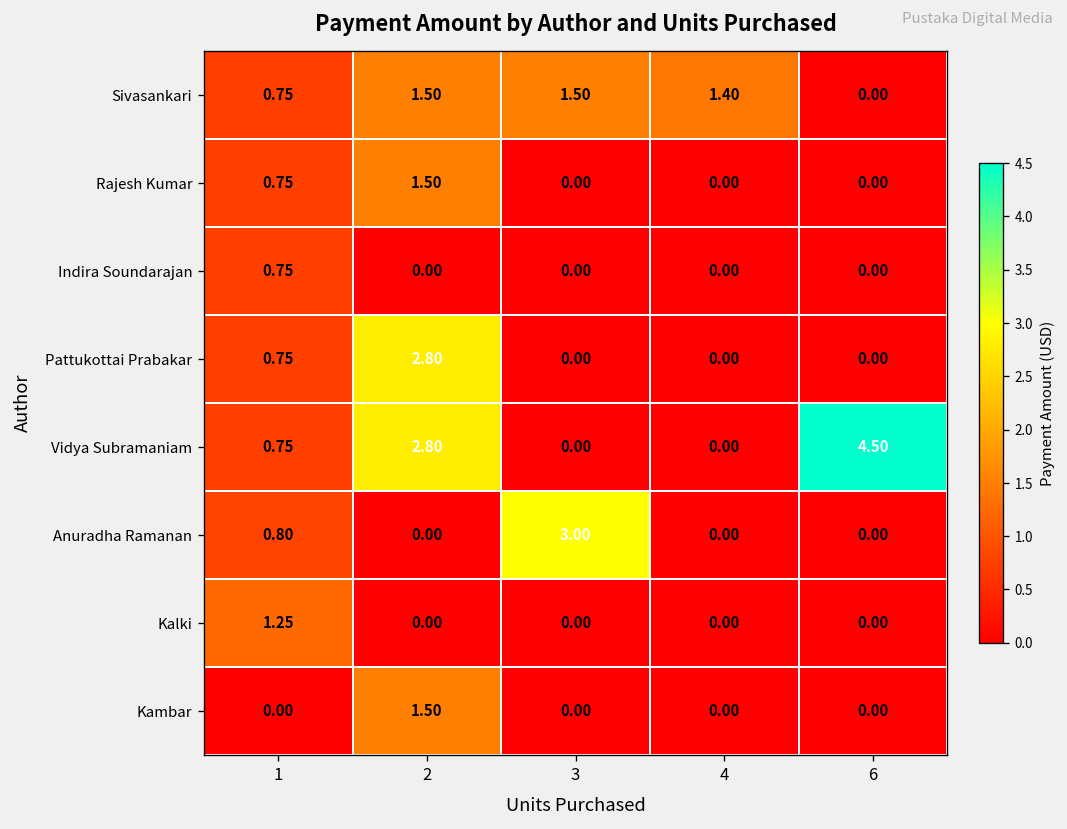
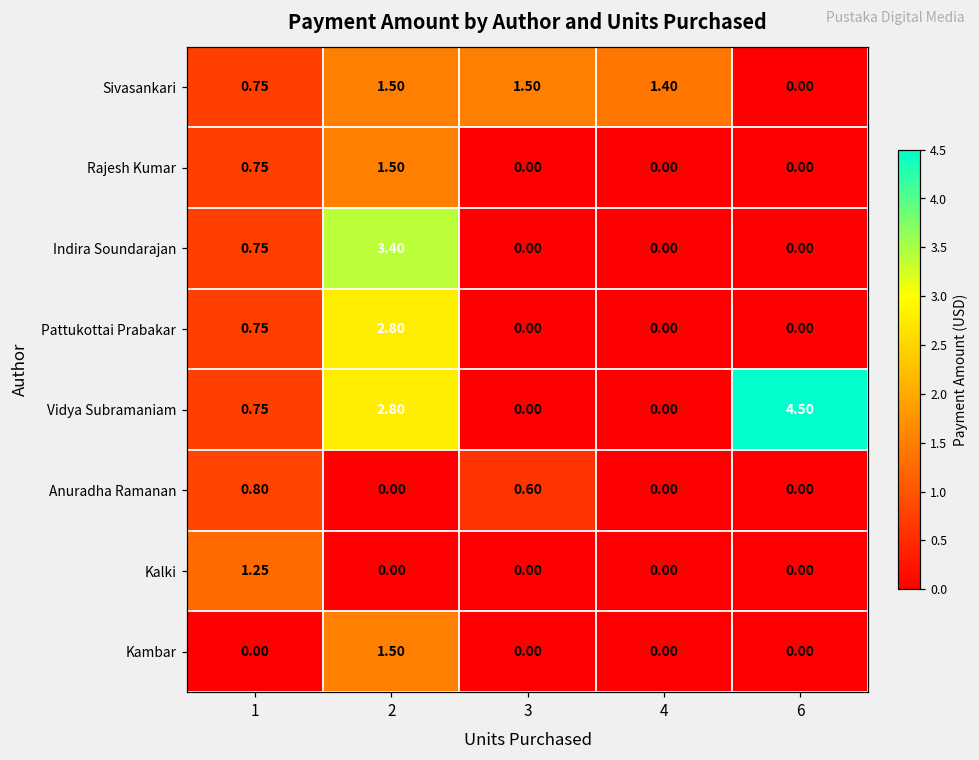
Indira Soundarajan, 2: 0.00 -> 3.40
Anuradha Ramanan, 3: 3.00 -> 0.60
